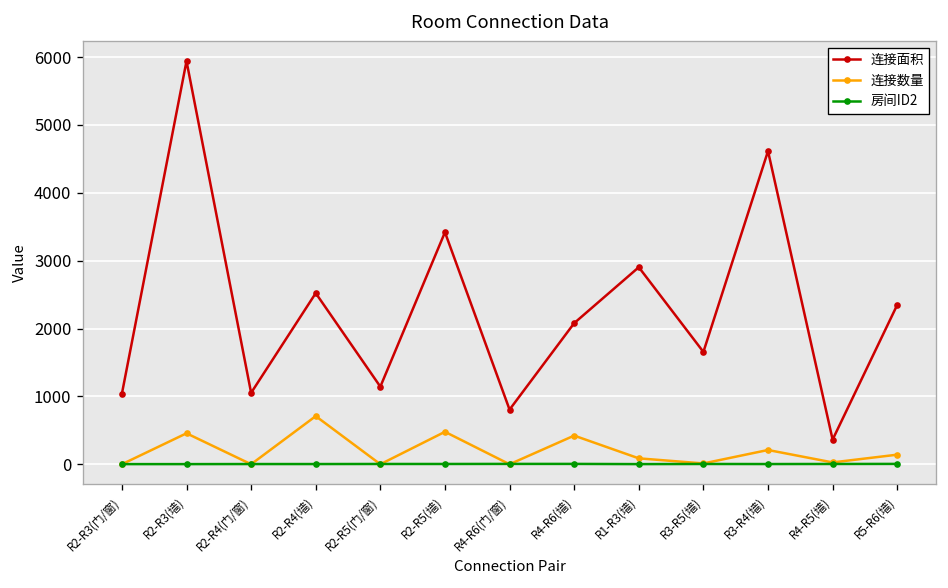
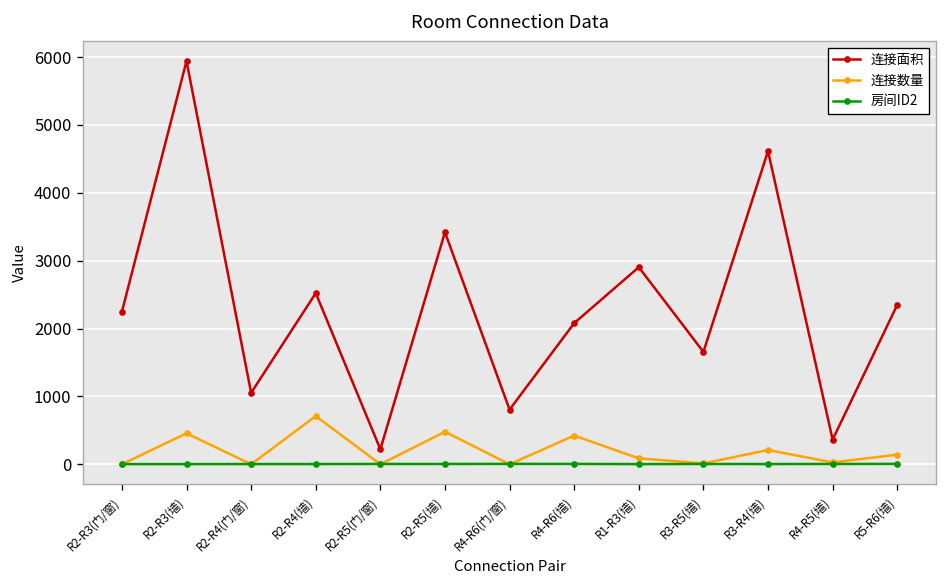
连接面积, R2-R3(门/窗): 1000 -> 2200
连接面积, R2-R5(门/窗): 1100 -> 200
